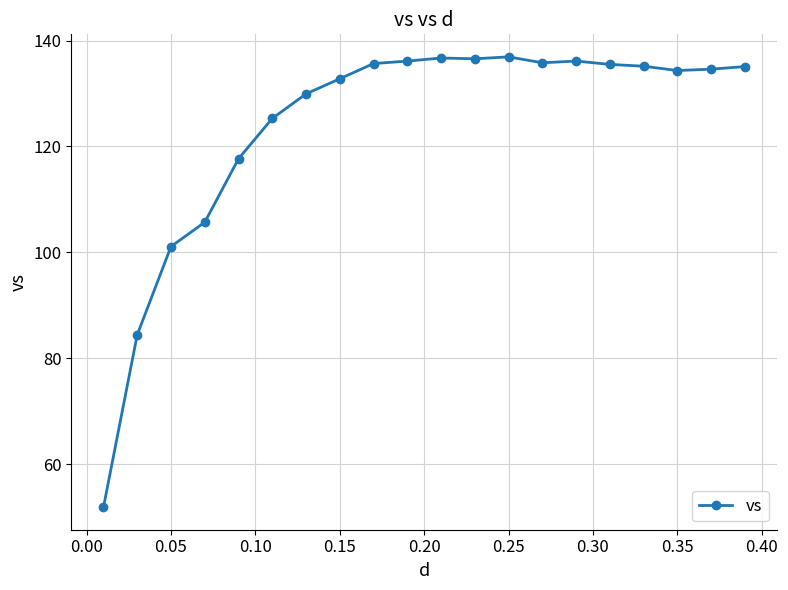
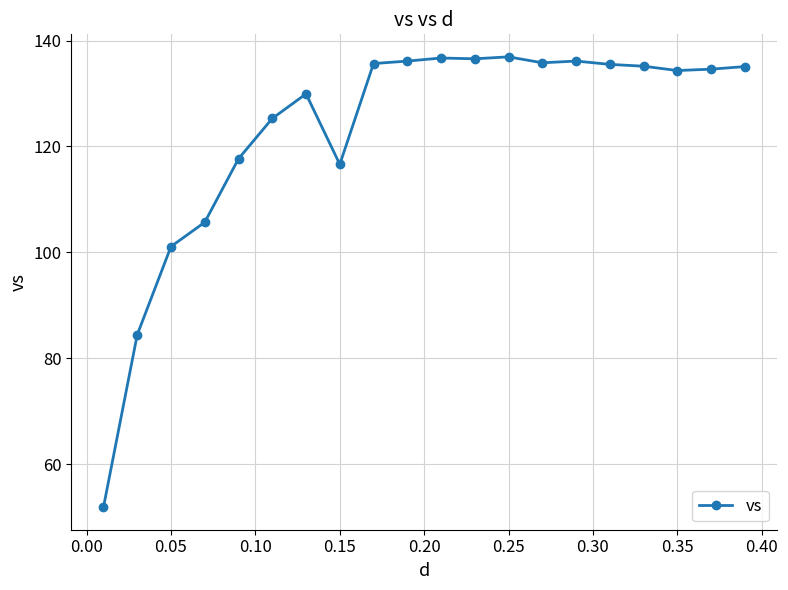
0.15: 133 -> 117
